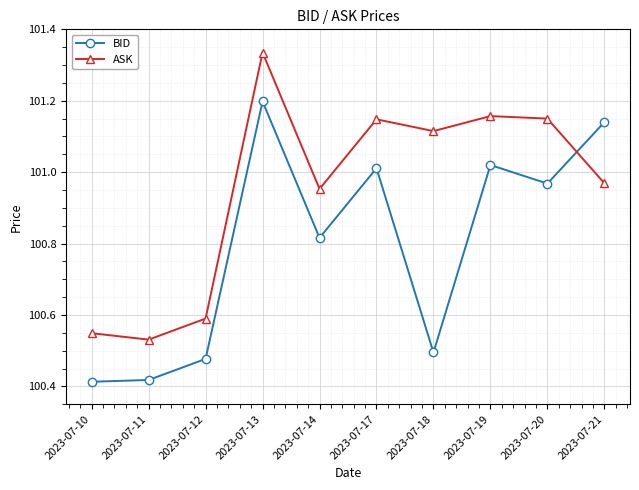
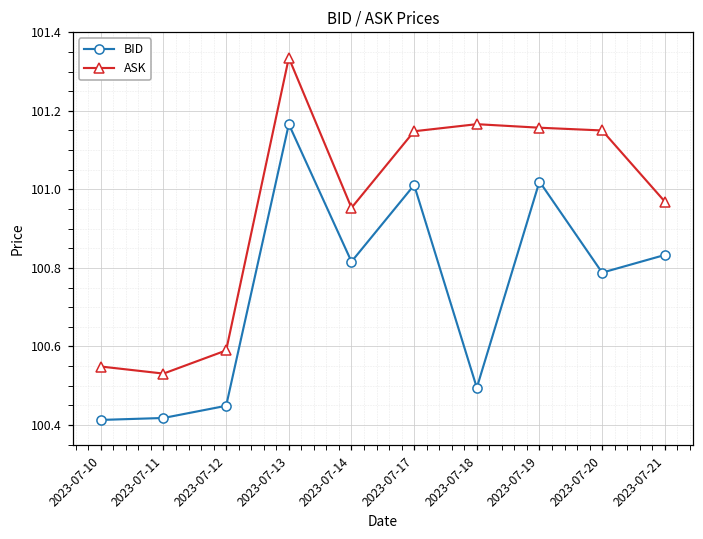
BID, 2023-07-12: 100.48 -> 100.45
BID, 2023-07-13: 101.20 -> 101.17
ASK, 2023-07-18: 101.12 -> 101.17
BID, 2023-07-20: 100.97 -> 100.79
BID, 2023-07-21: 101.14 -> 100.83
